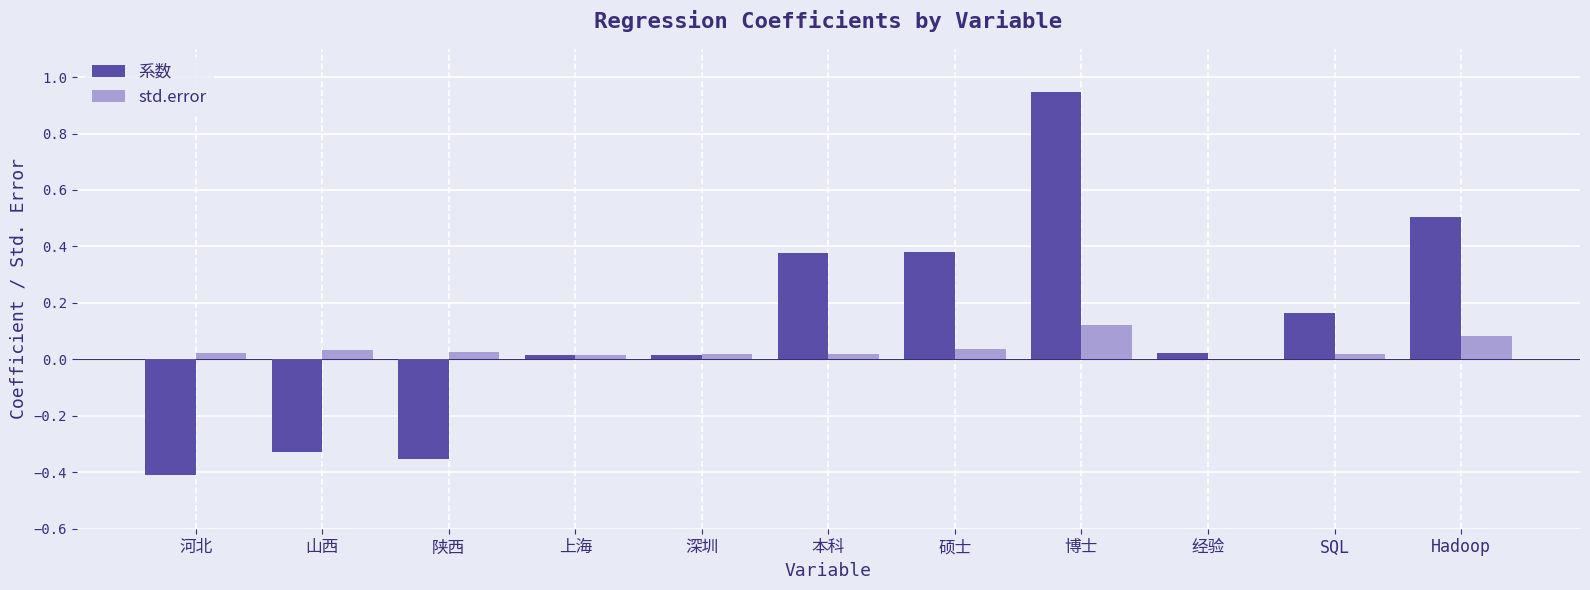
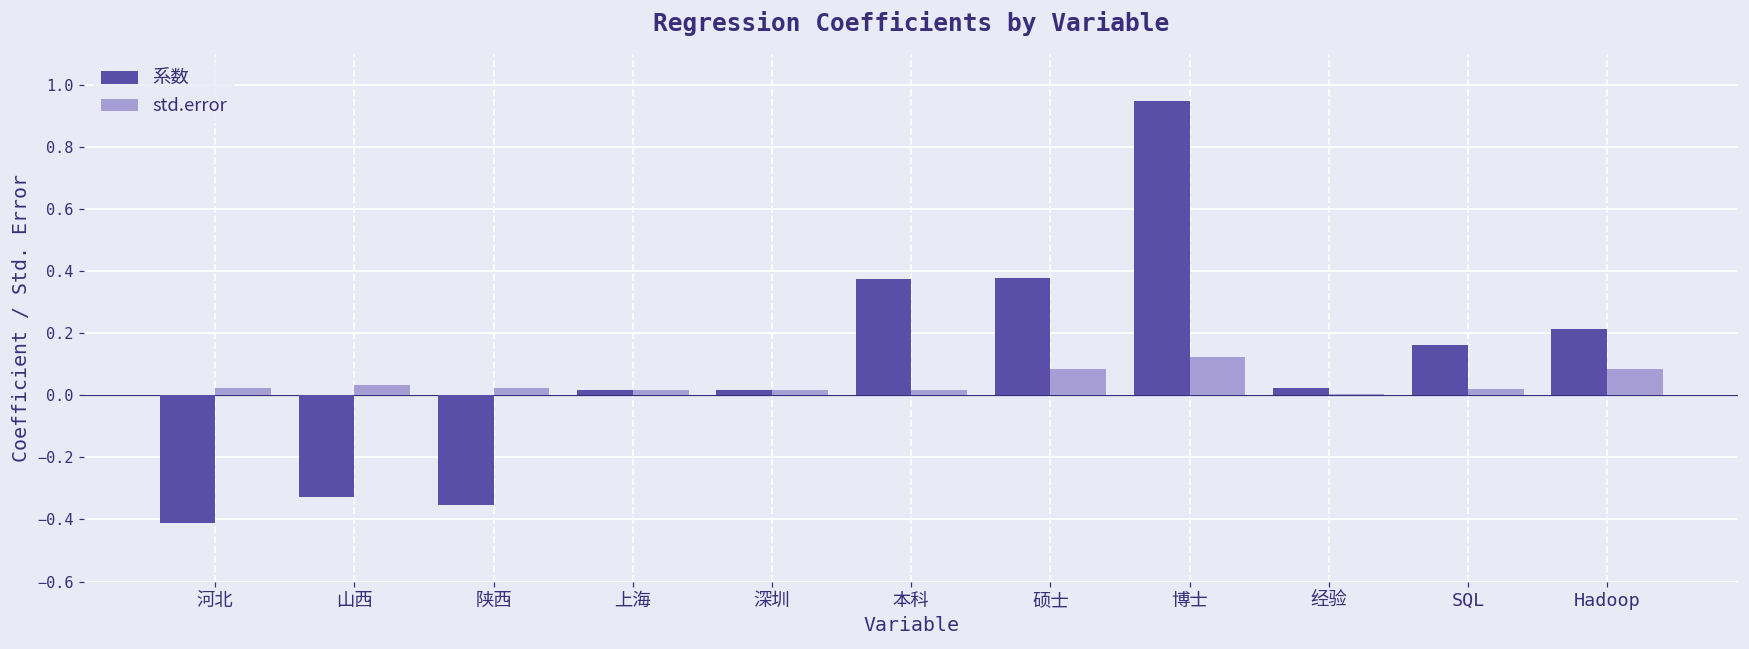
std.error, 硕士: 0.04 -> 0.08
系数, Hadoop: 0.50 -> 0.21
